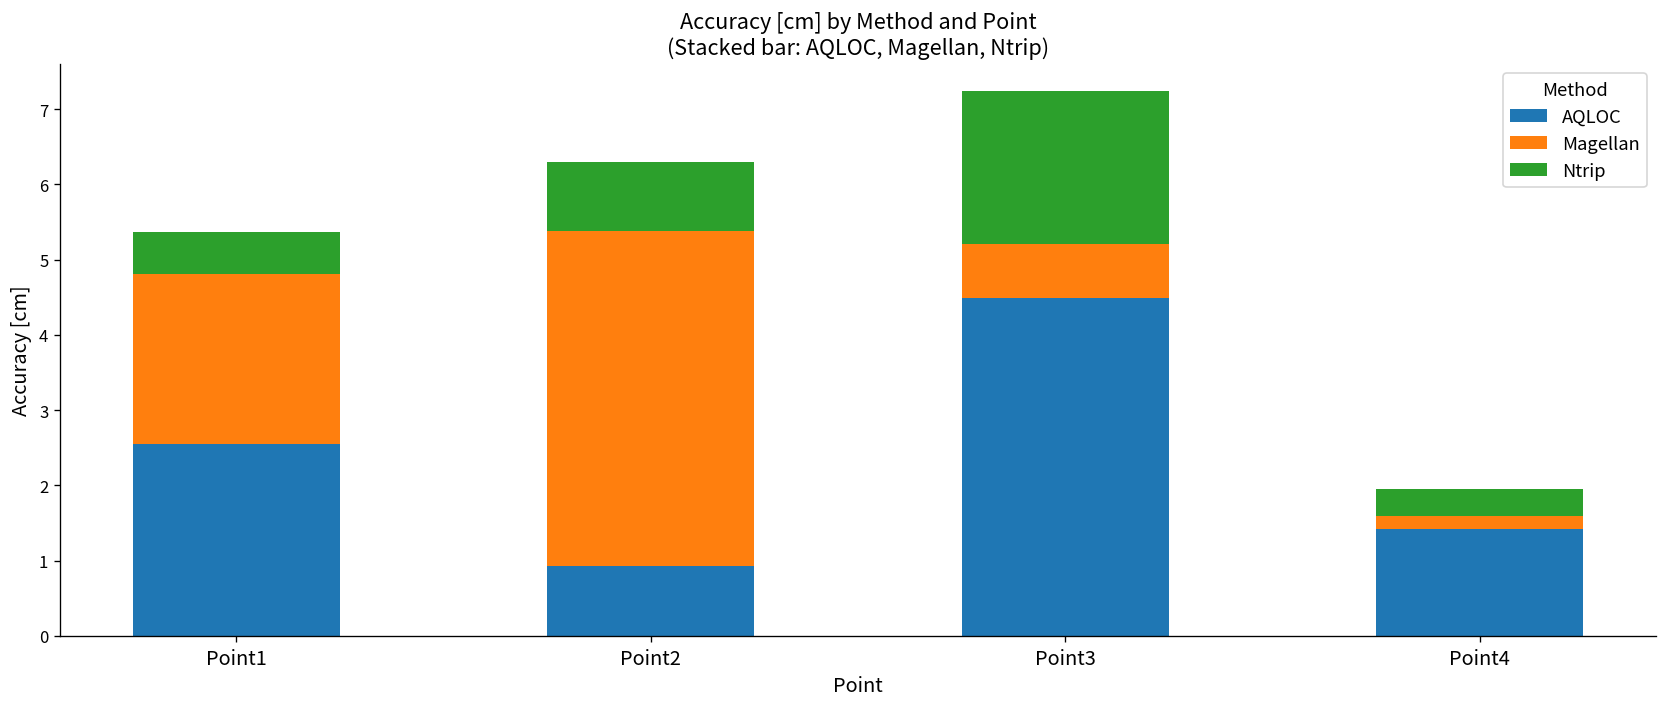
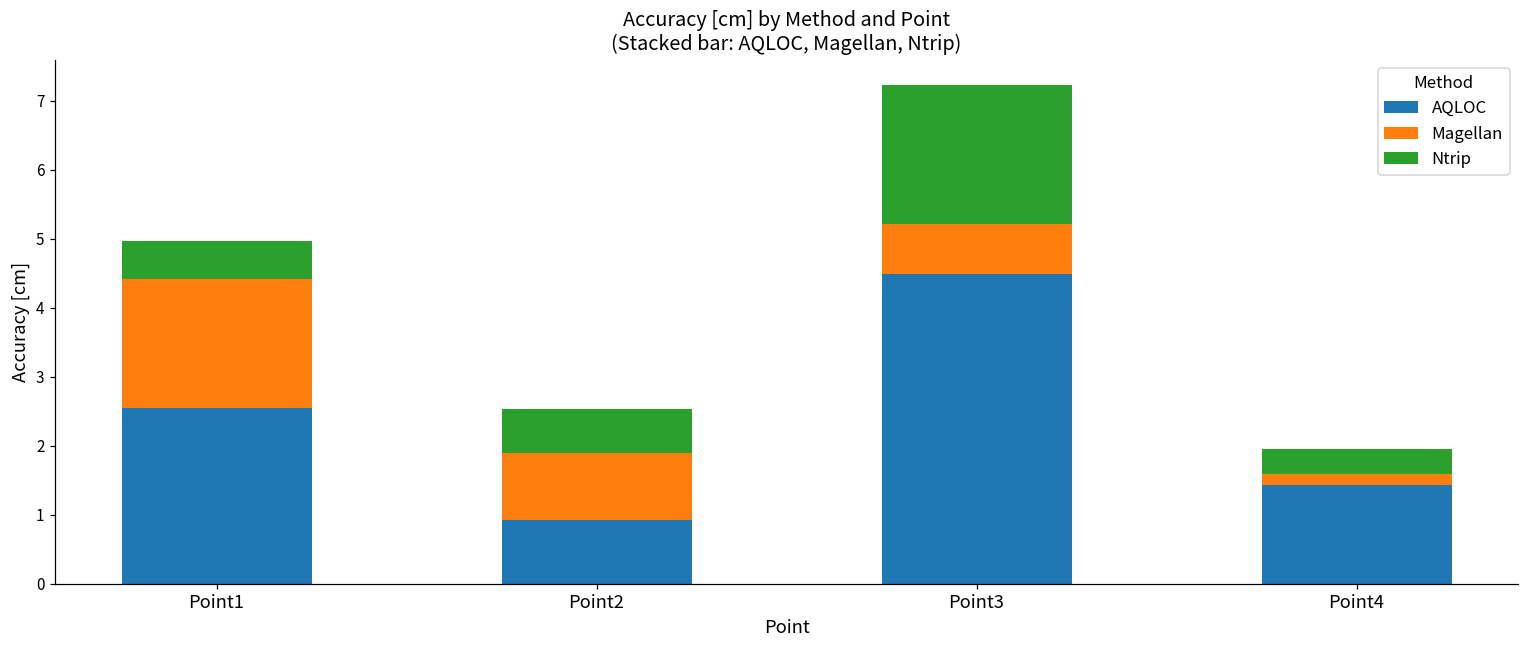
Magellan, Point1: 2.3 -> 1.9
Magellan, Point2: 4.5 -> 1.0
Ntrip, Point2: 0.9 -> 0.6
